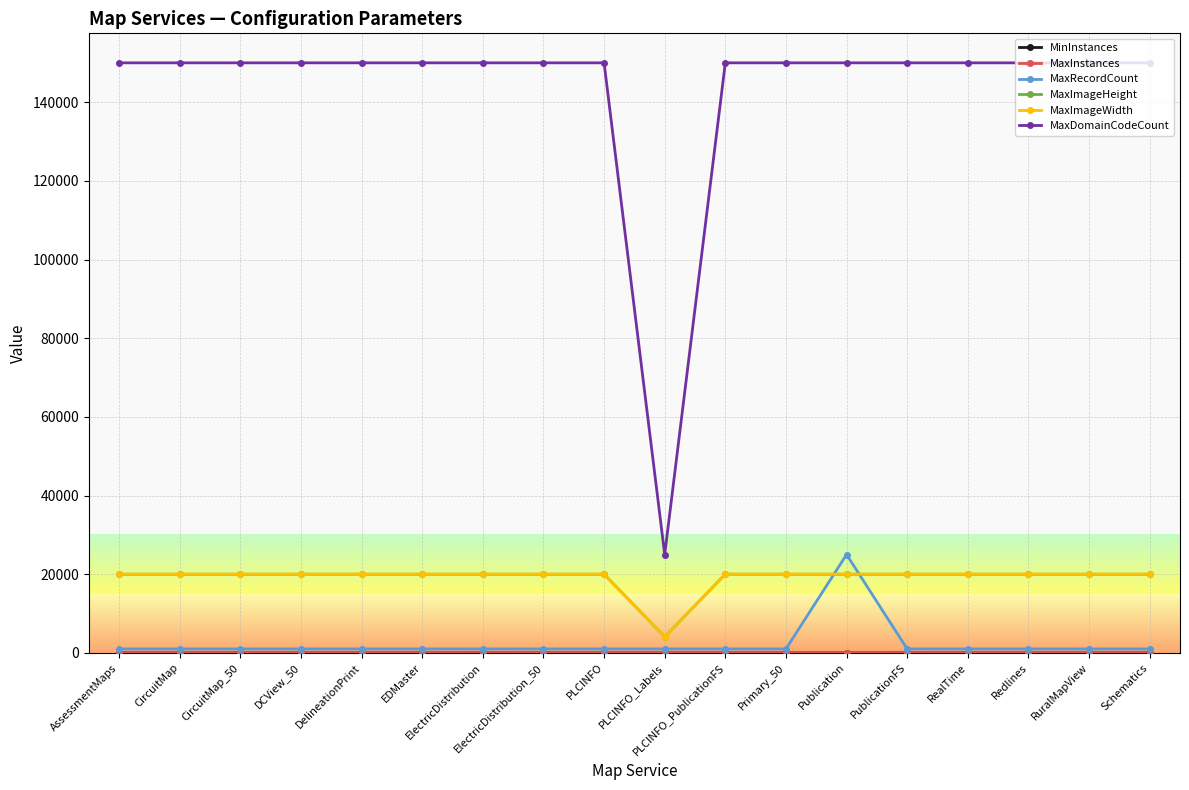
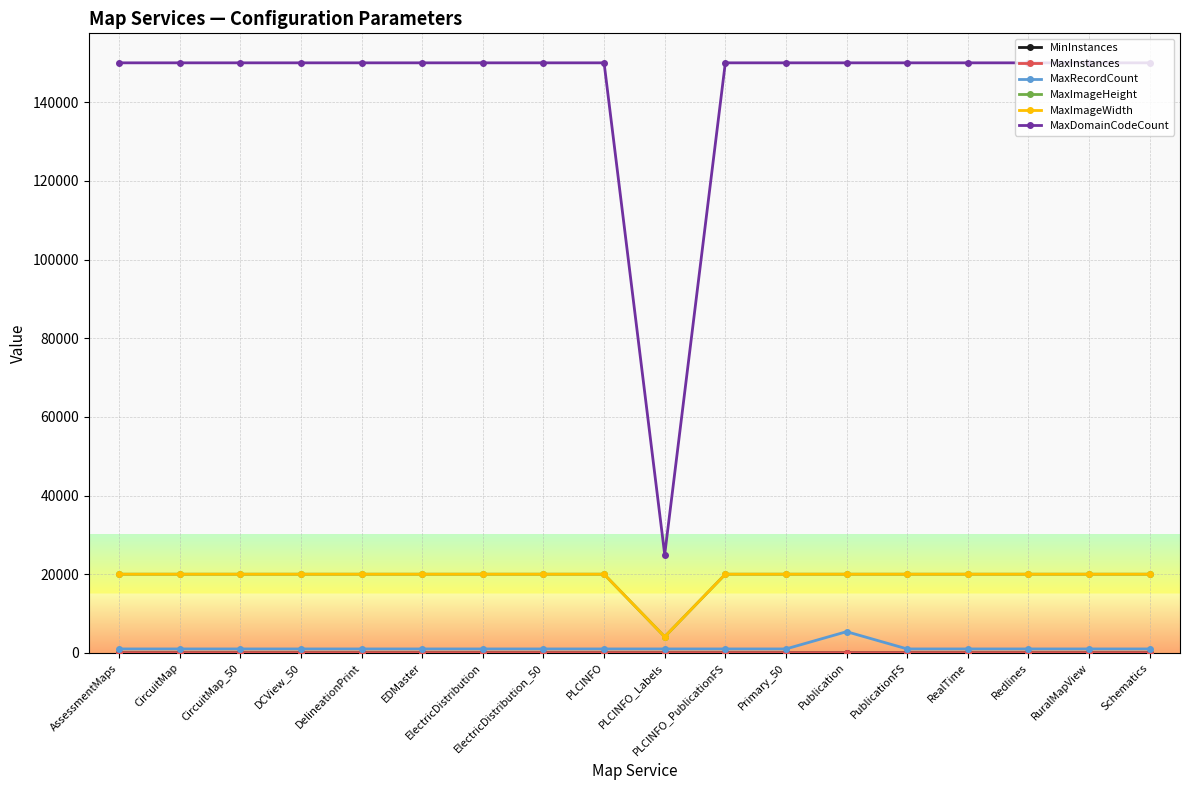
MaxRecordCount, Publication: 25000 -> 5000
